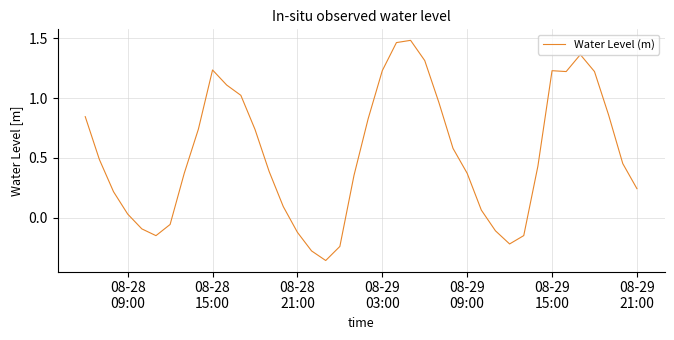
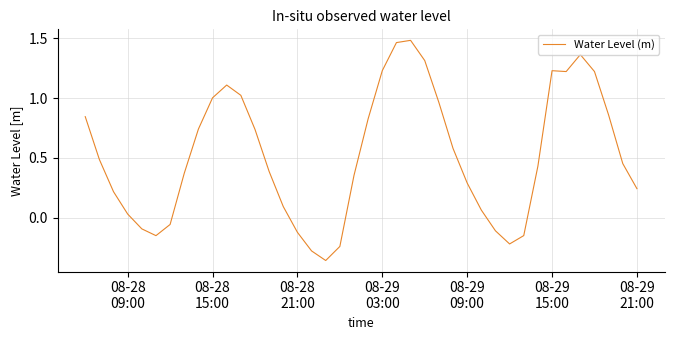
08-28 15:00: 1.23 -> 1.00
08-29 09:00: 0.37 -> 0.29
